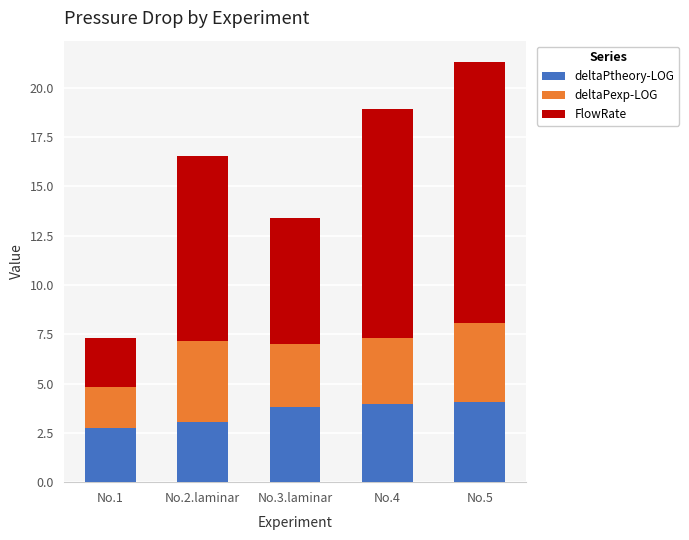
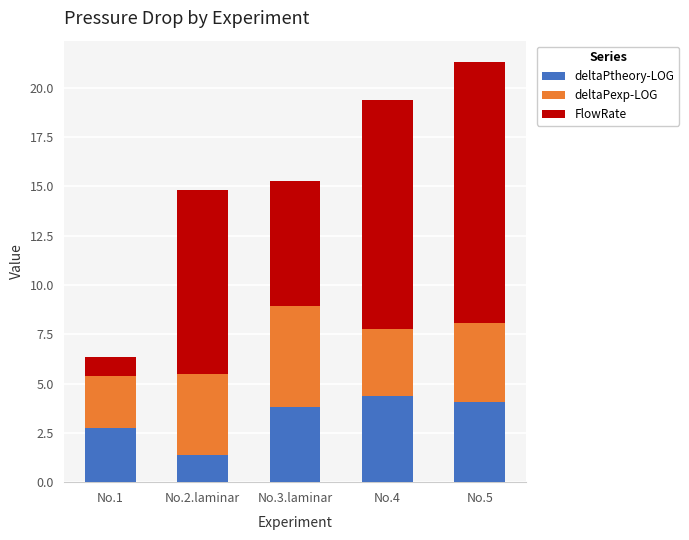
deltaPexp-LOG, No.1: 2.1 -> 2.6
FlowRate, No.1: 2.5 -> 1.0
deltaPtheory-LOG, No.2.laminar: 3.1 -> 1.4
deltaPexp-LOG, No.3.laminar: 3.2 -> 5.1
deltaPtheory-LOG, No.4: 3.9 -> 4.4
